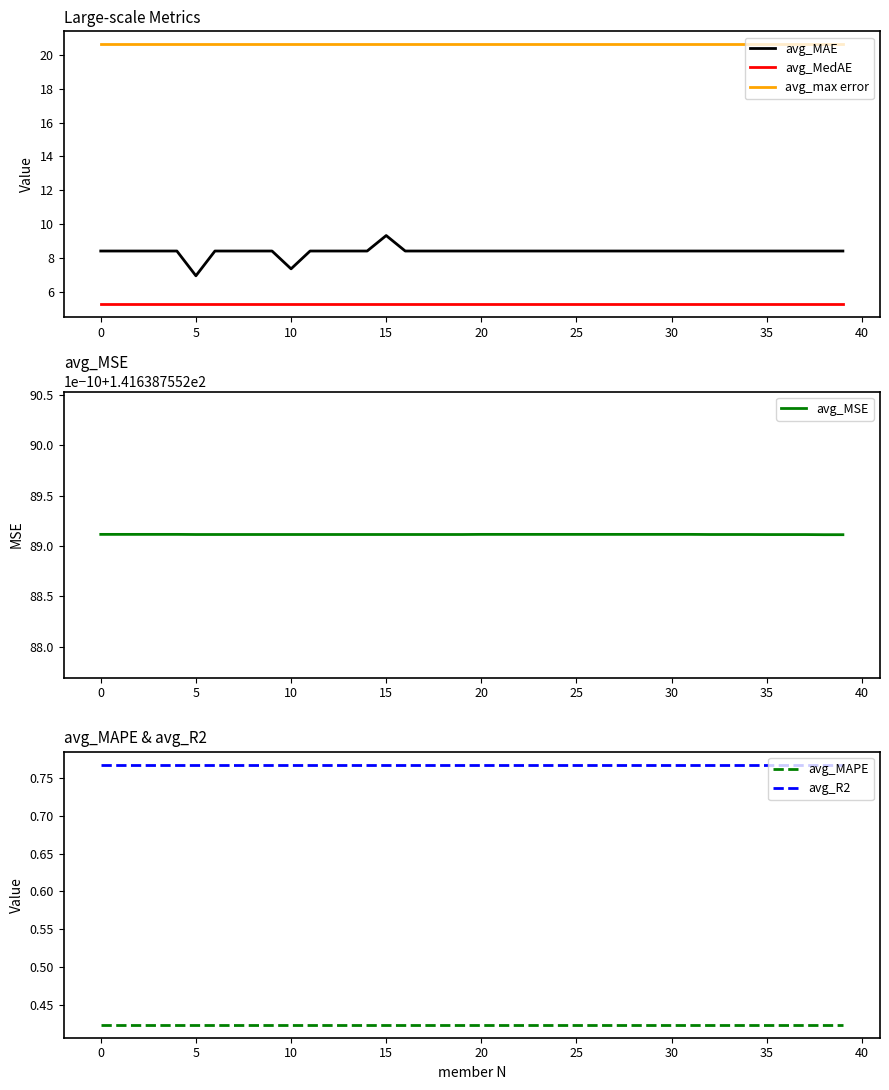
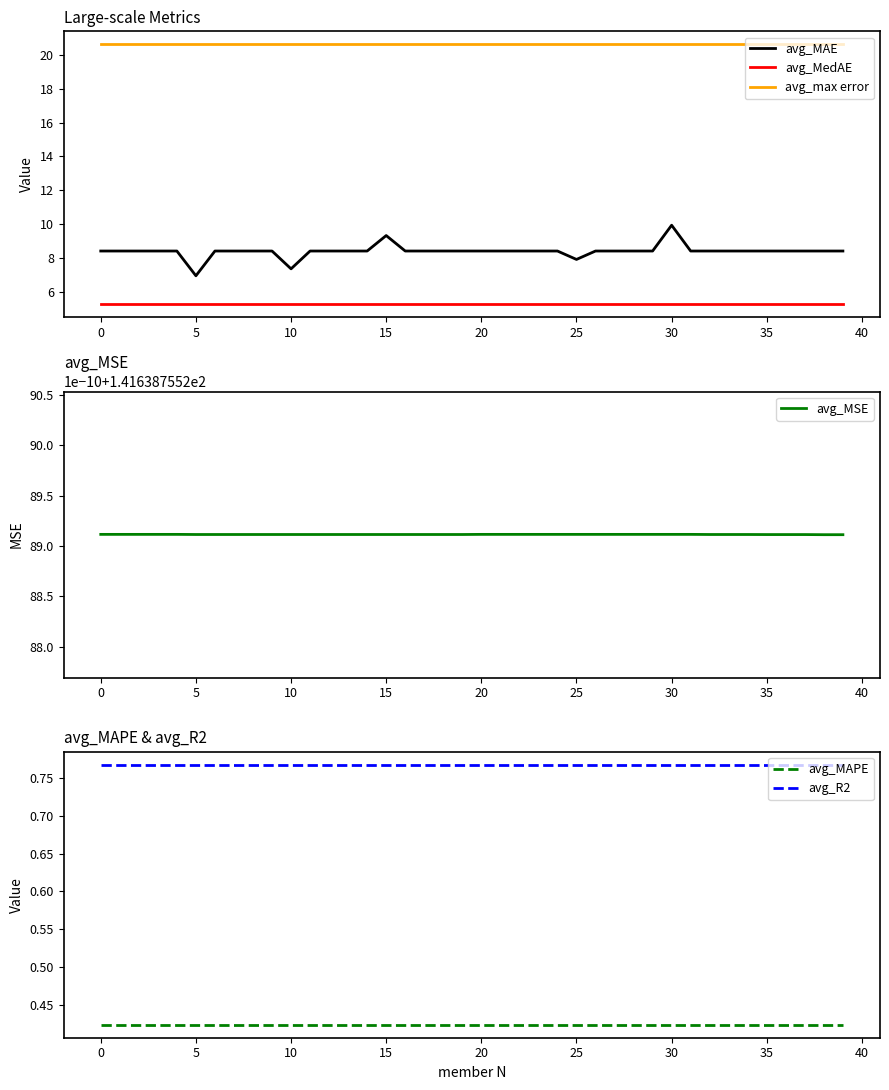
Large-scale Metrics, avg_MAE, 25: 8.4 -> 7.9
Large-scale Metrics, avg_MAE, 30: 8.4 -> 9.9
